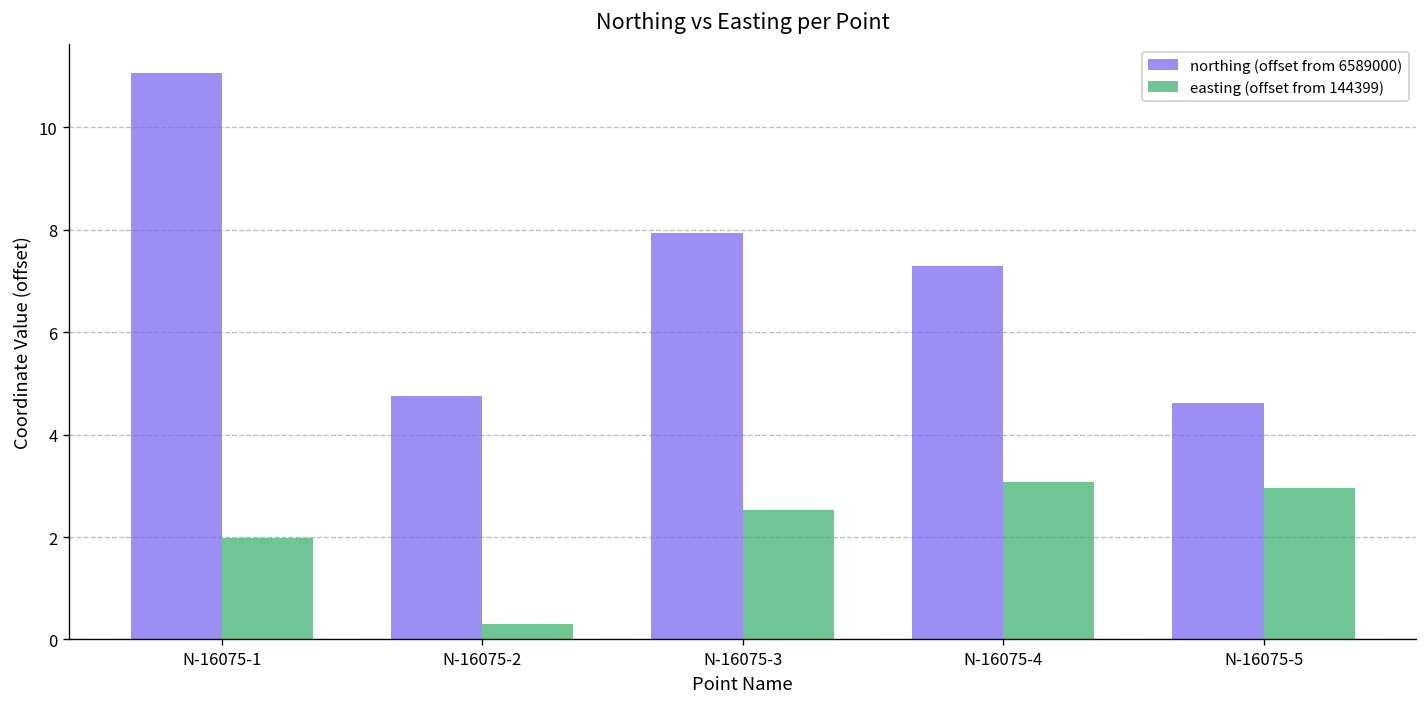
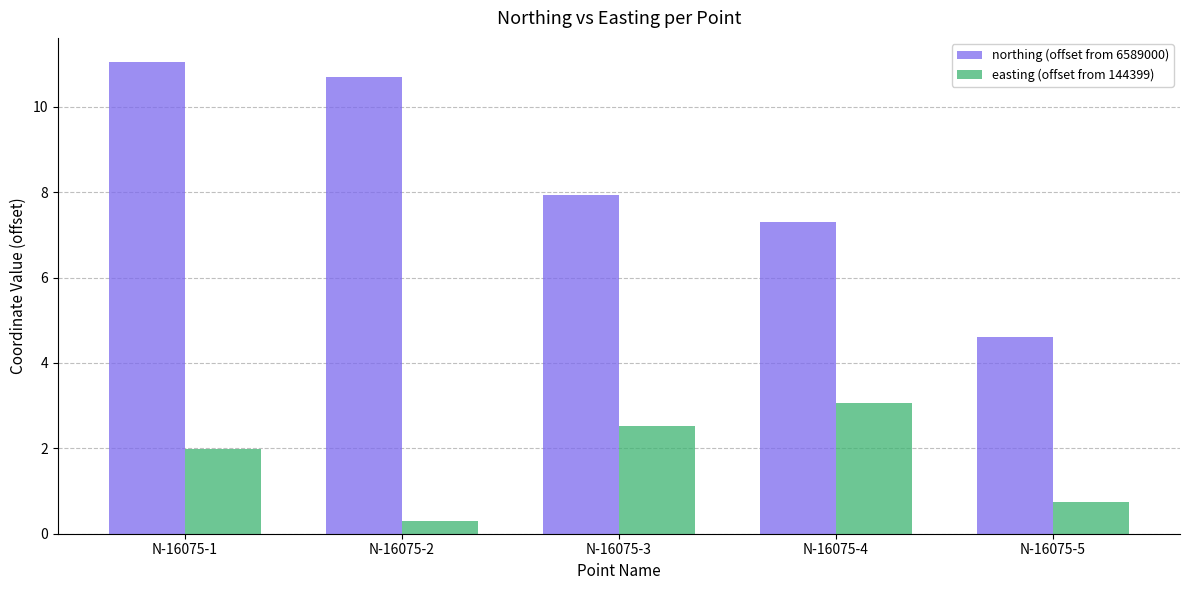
northing (offset from 6589000), N-16075-2: 4.8 -> 10.7
easting (offset from 144399), N-16075-5: 3.0 -> 0.8
